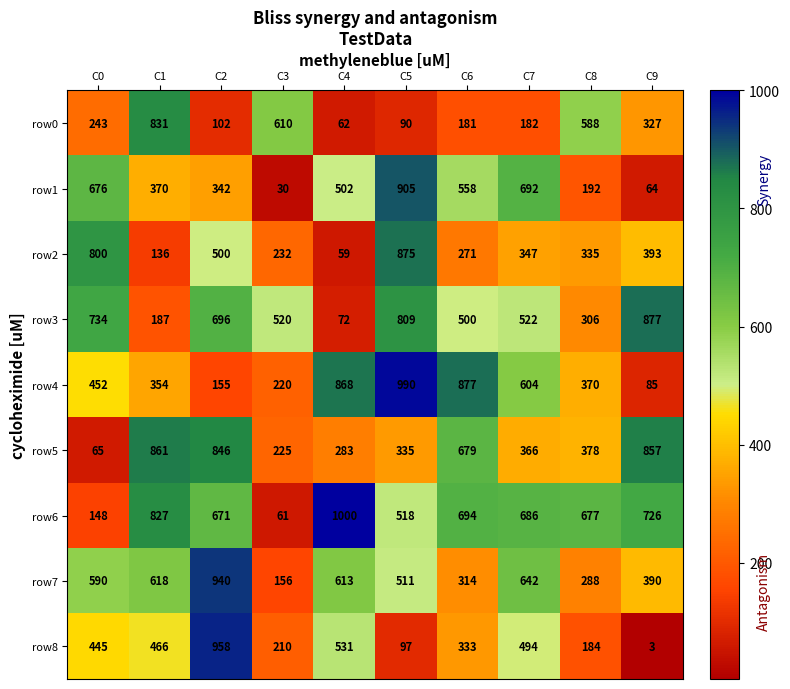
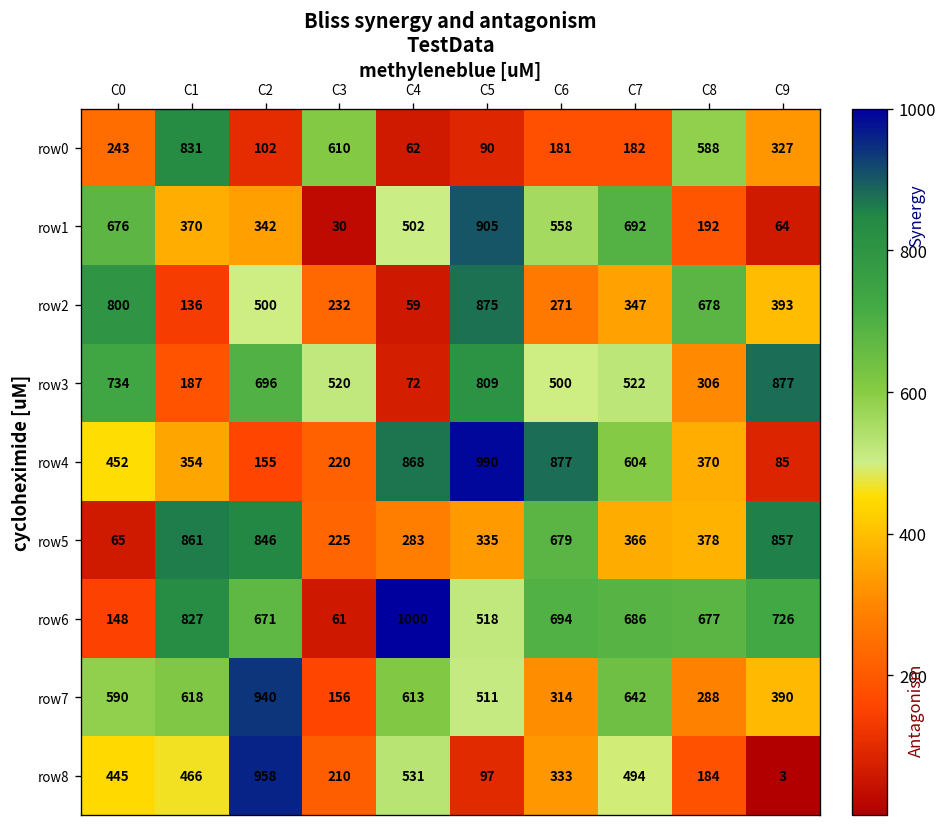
row2, C8: 335 -> 678
